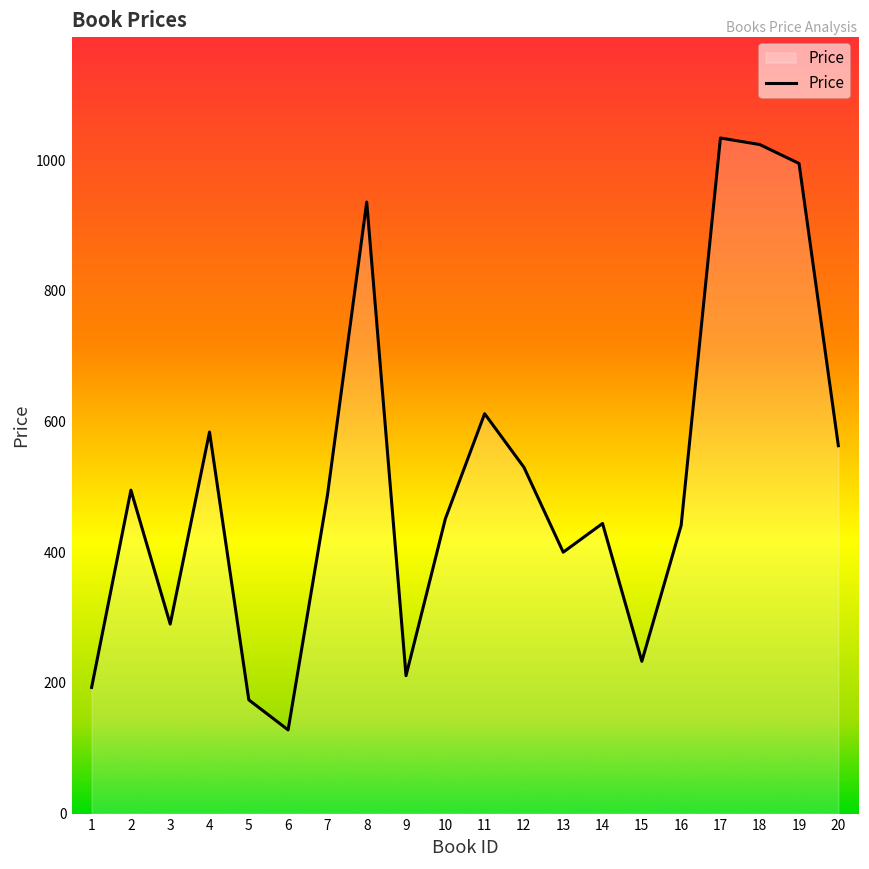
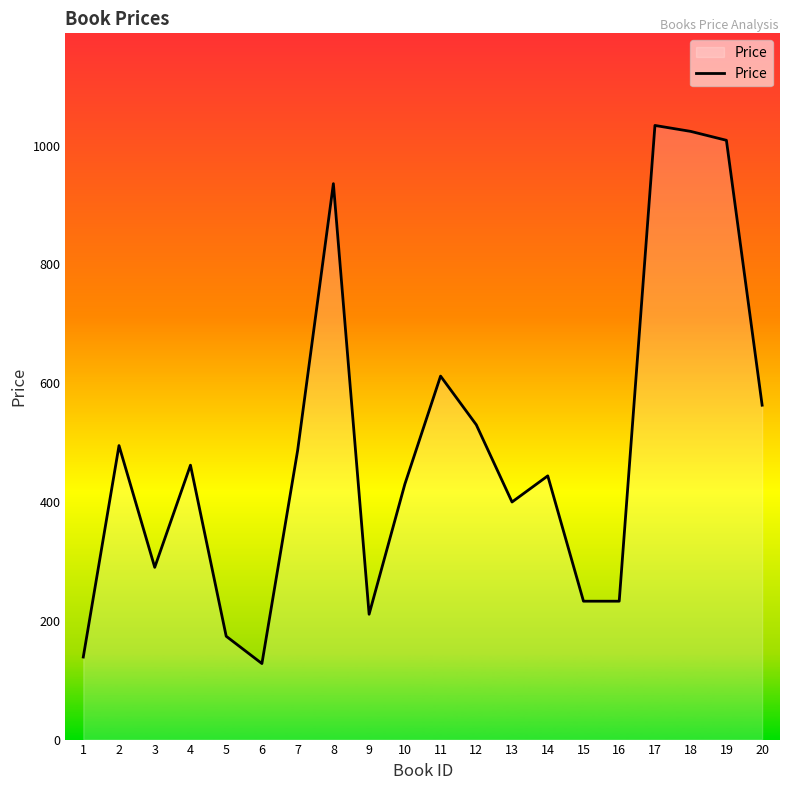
1: 190 -> 140
4: 580 -> 460
10: 450 -> 430
16: 440 -> 230
19: 1000 -> 1010
